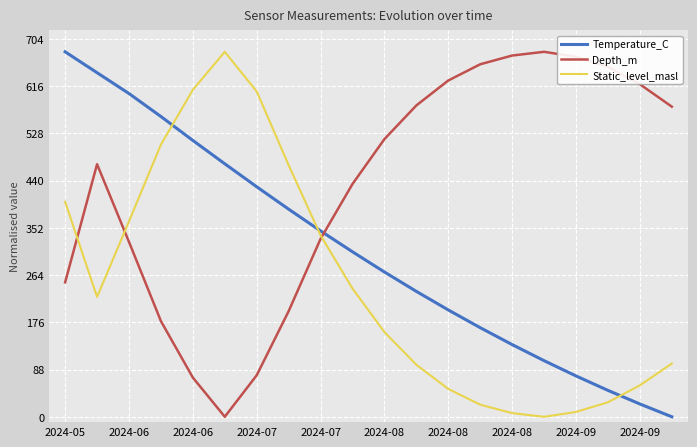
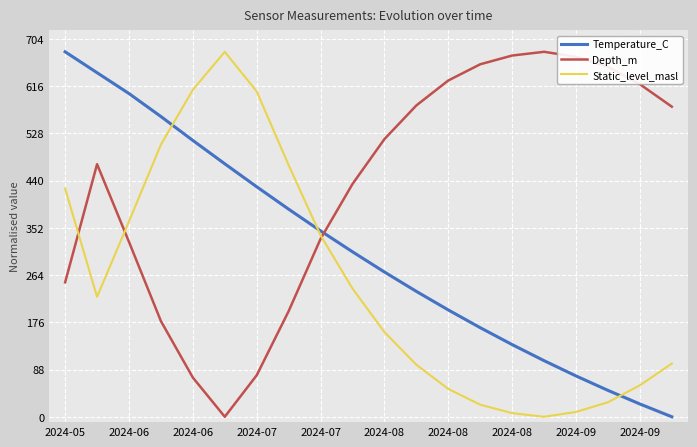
Static_level_masl, 2024-05: 400 -> 430
